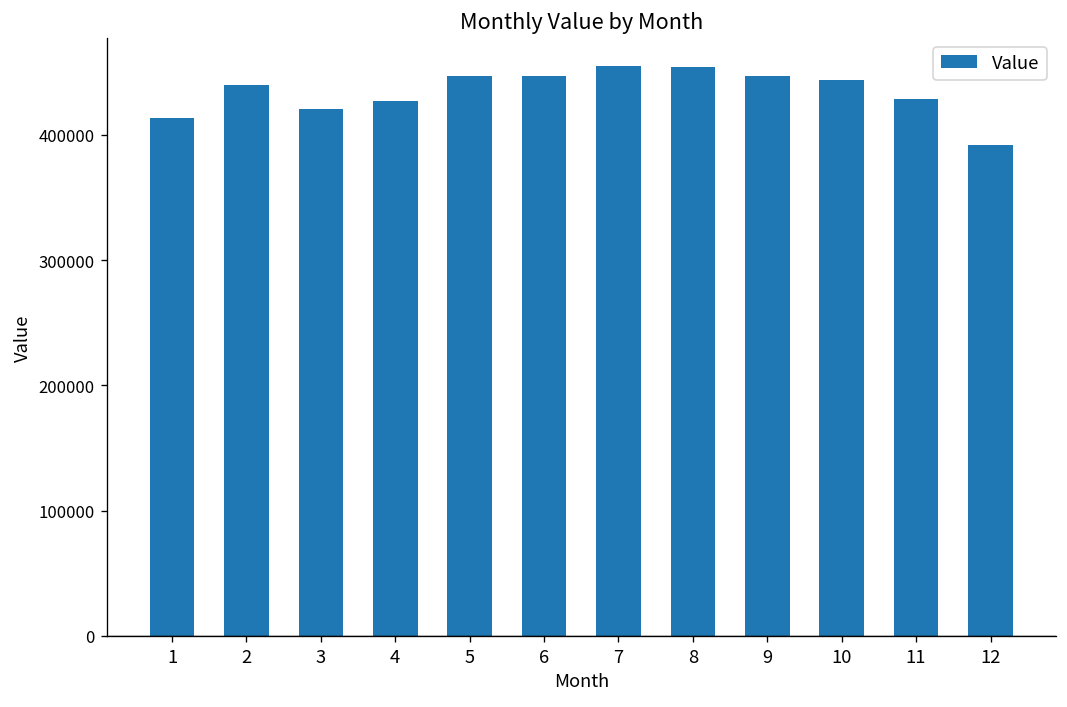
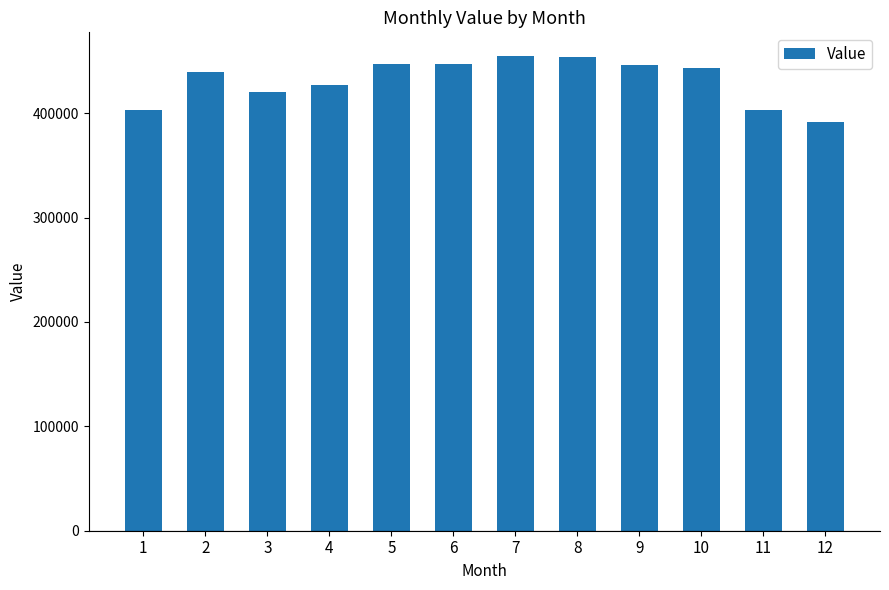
1: 413000 -> 404000
11: 429000 -> 403000
